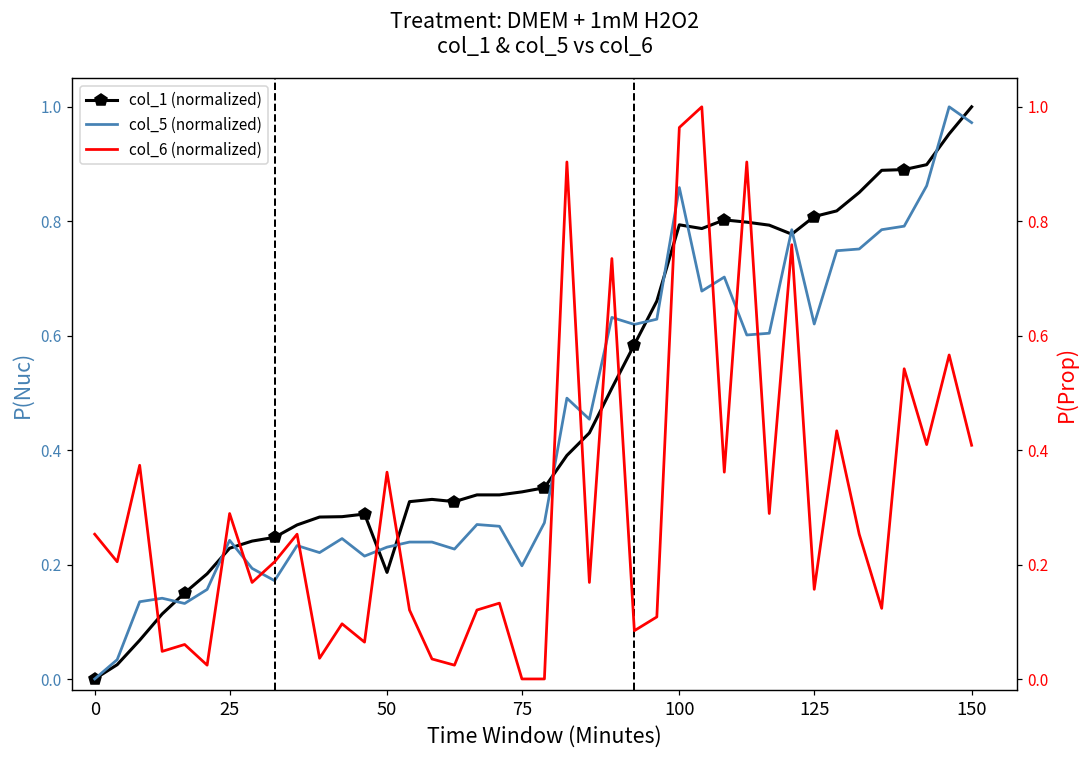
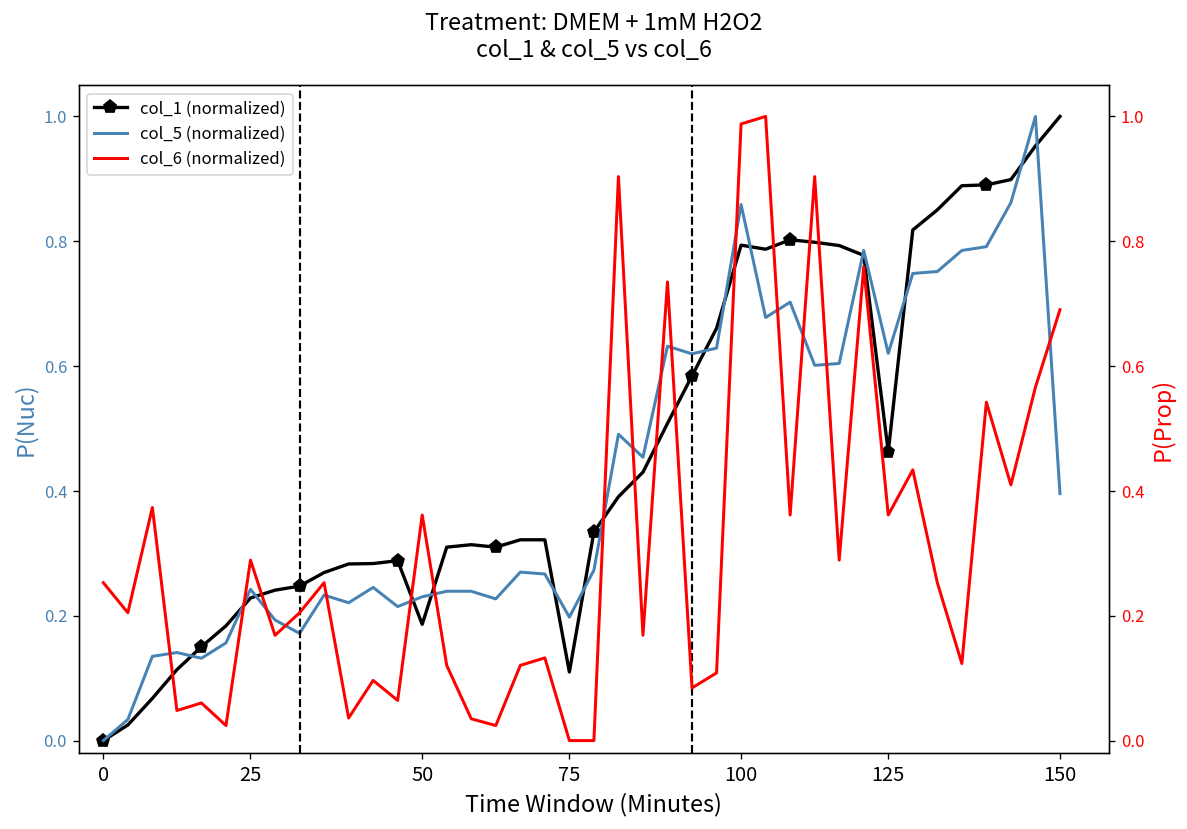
col_1 (normalized), 75: 0.33 -> 0.11
col_1 (normalized), 125: 0.81 -> 0.46
col_5 (normalized), 150: 0.97 -> 0.40
col_6 (normalized), 100: 0.96 -> 0.99
col_6 (normalized), 125: 0.16 -> 0.36
col_6 (normalized), 150: 0.41 -> 0.69
